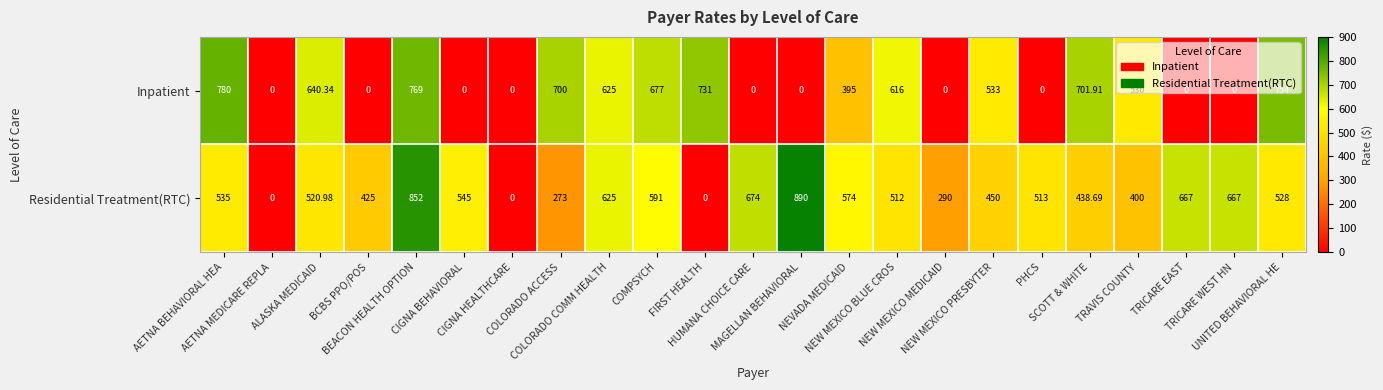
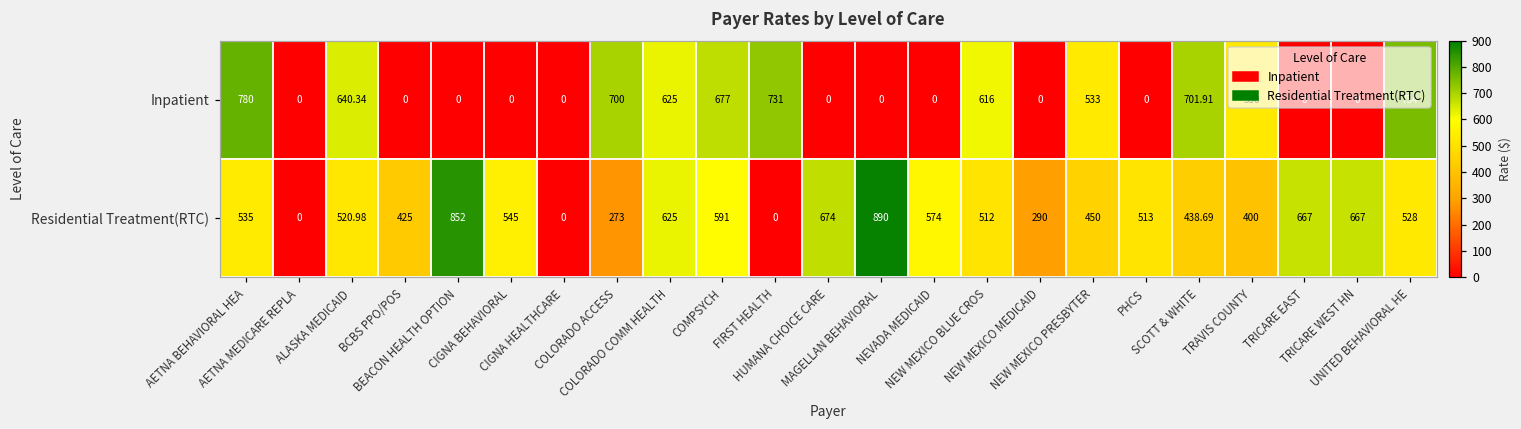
Inpatient, BEACON HEALTH OPTION: 769 -> 0
Inpatient, NEVADA MEDICAID: 395 -> 0
